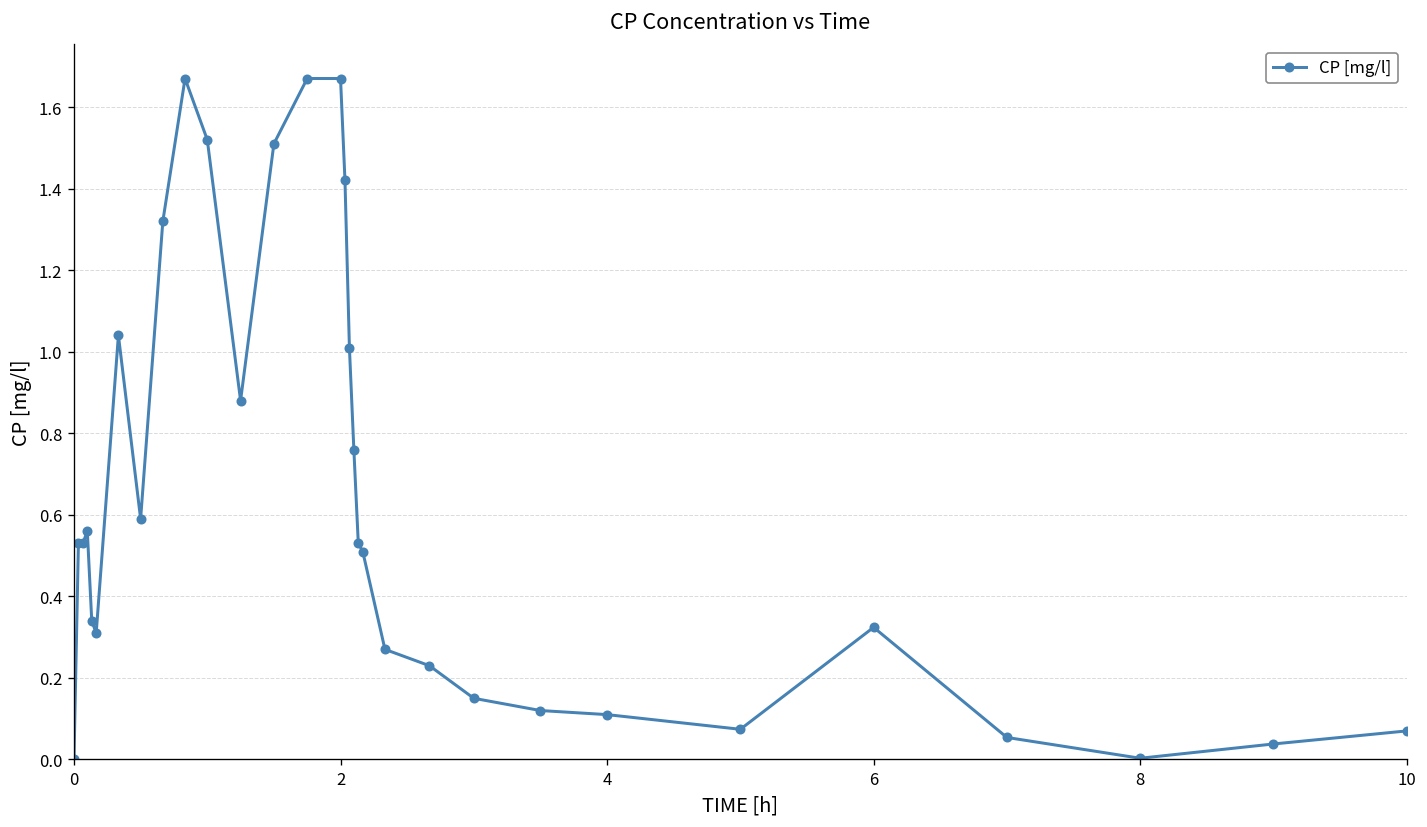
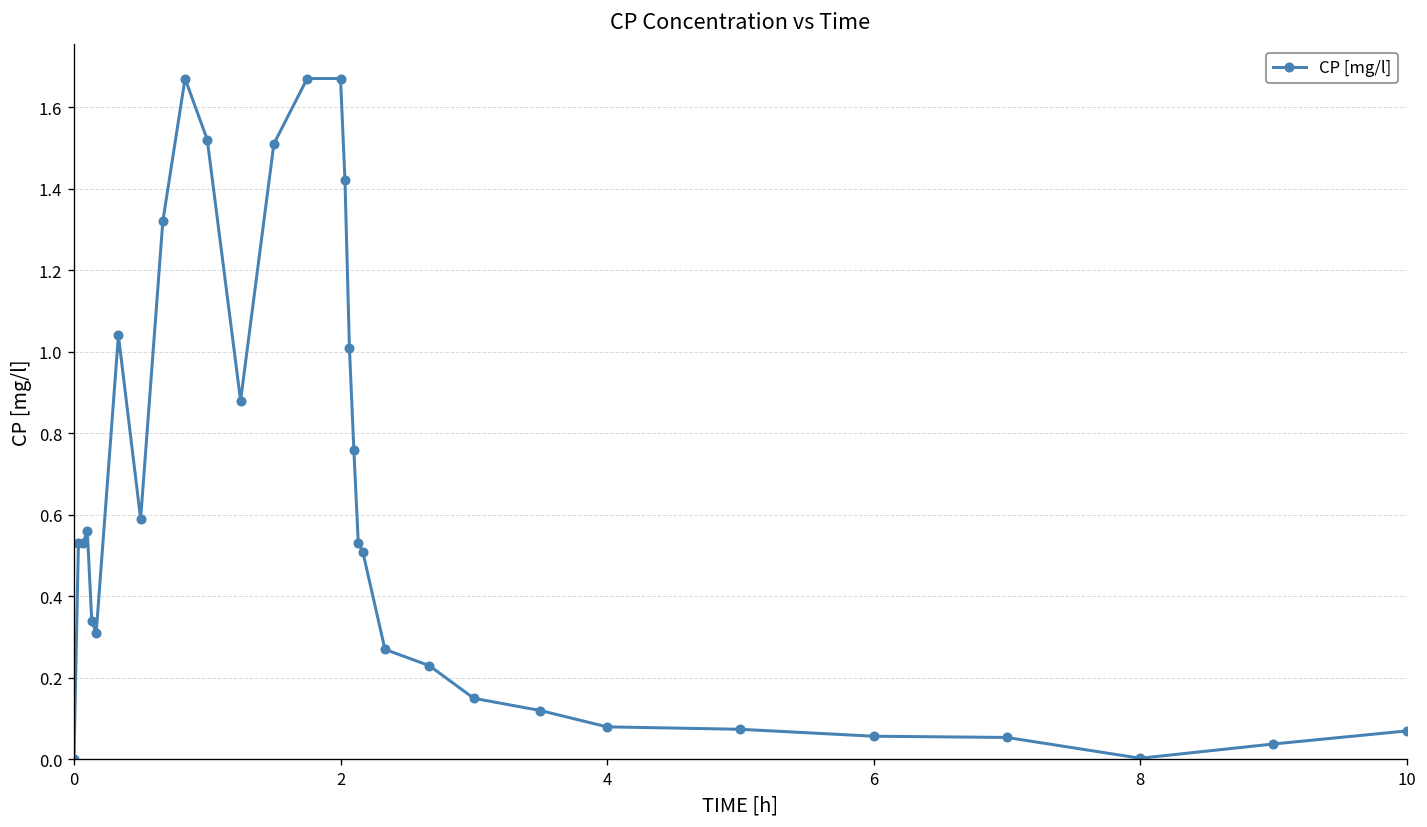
4: 0.11 -> 0.08
6: 0.32 -> 0.06
